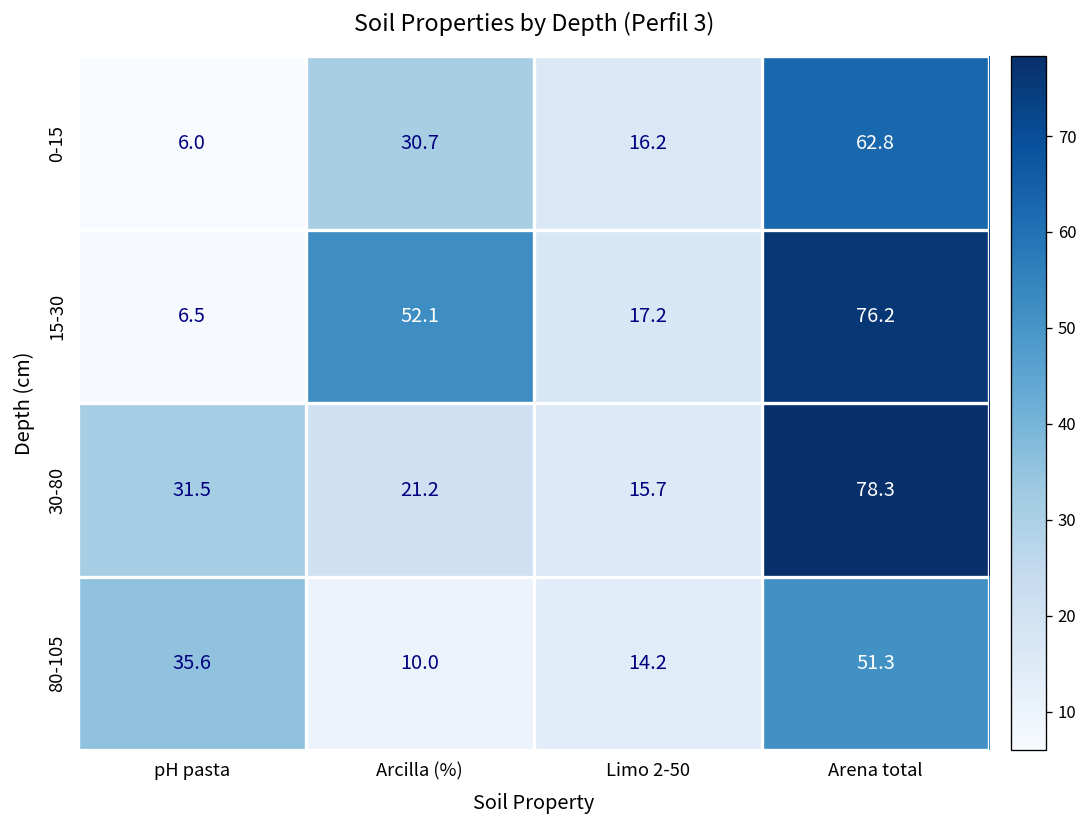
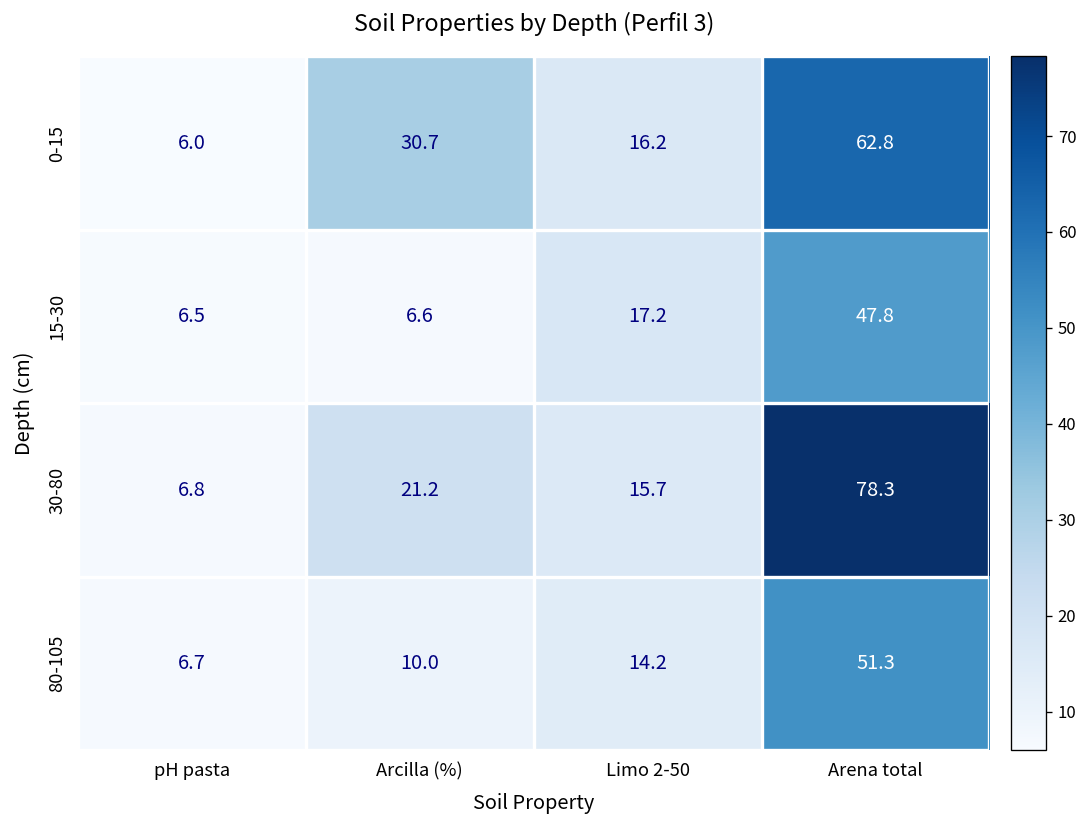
15-30, Arcilla (%): 52.1 -> 6.6
15-30, Arena total: 76.2 -> 47.8
30-80, pH pasta: 31.5 -> 6.8
80-105, pH pasta: 35.6 -> 6.7
